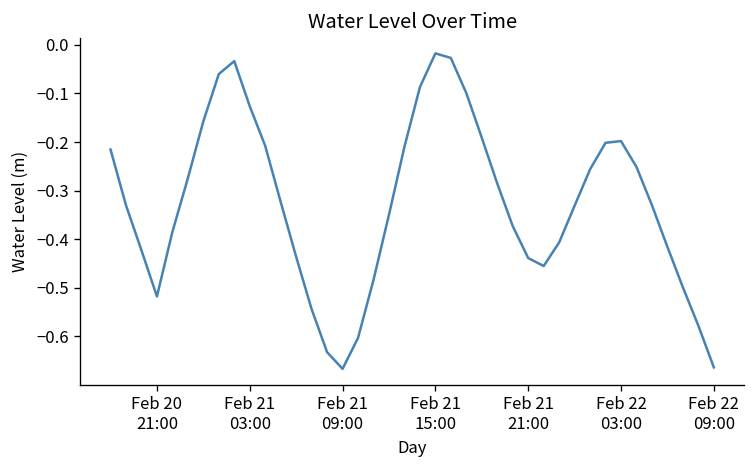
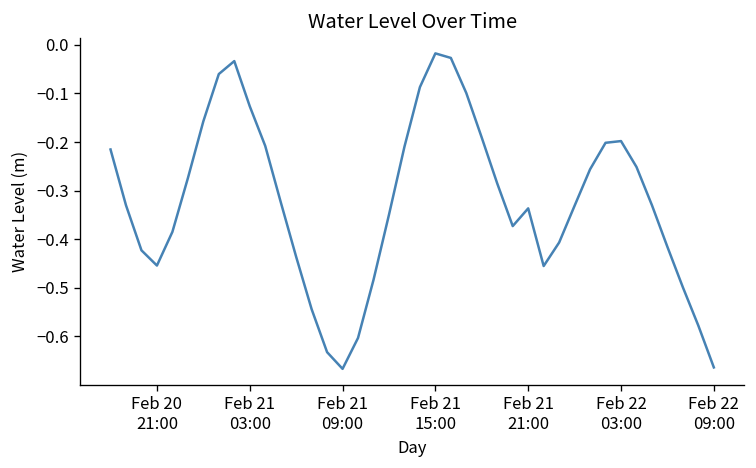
Feb 20 21:00: -0.52 -> -0.45
Feb 21 21:00: -0.44 -> -0.34
